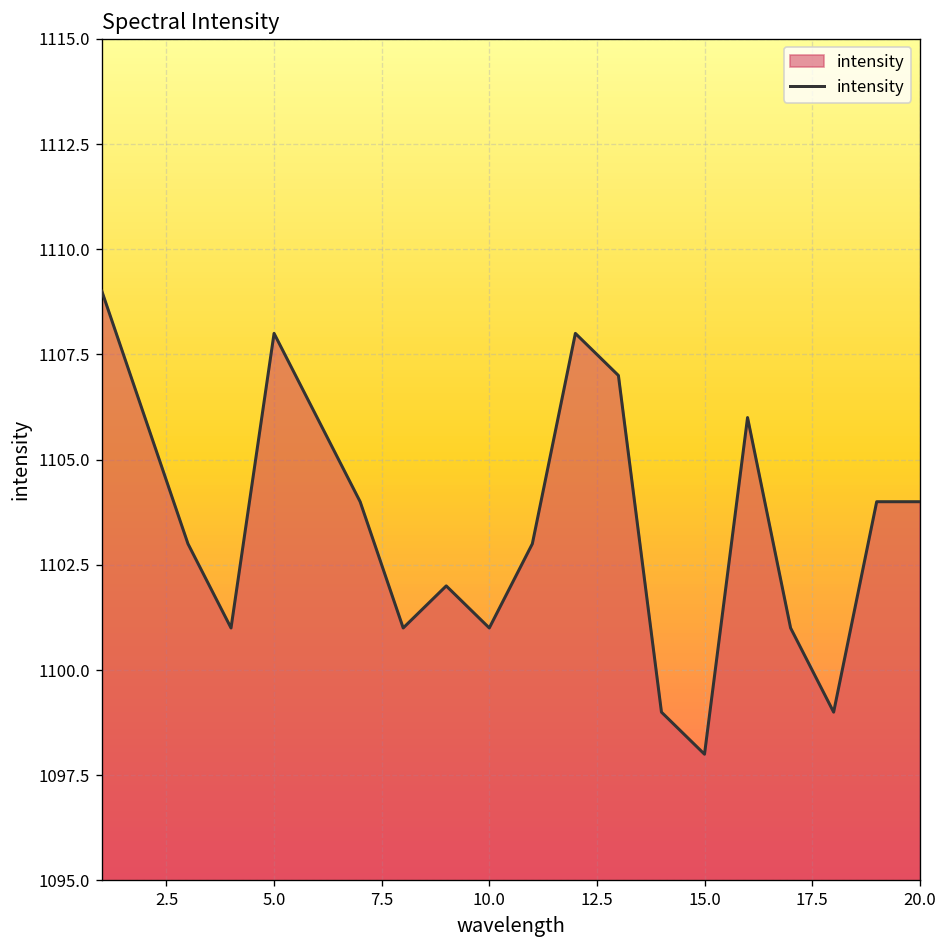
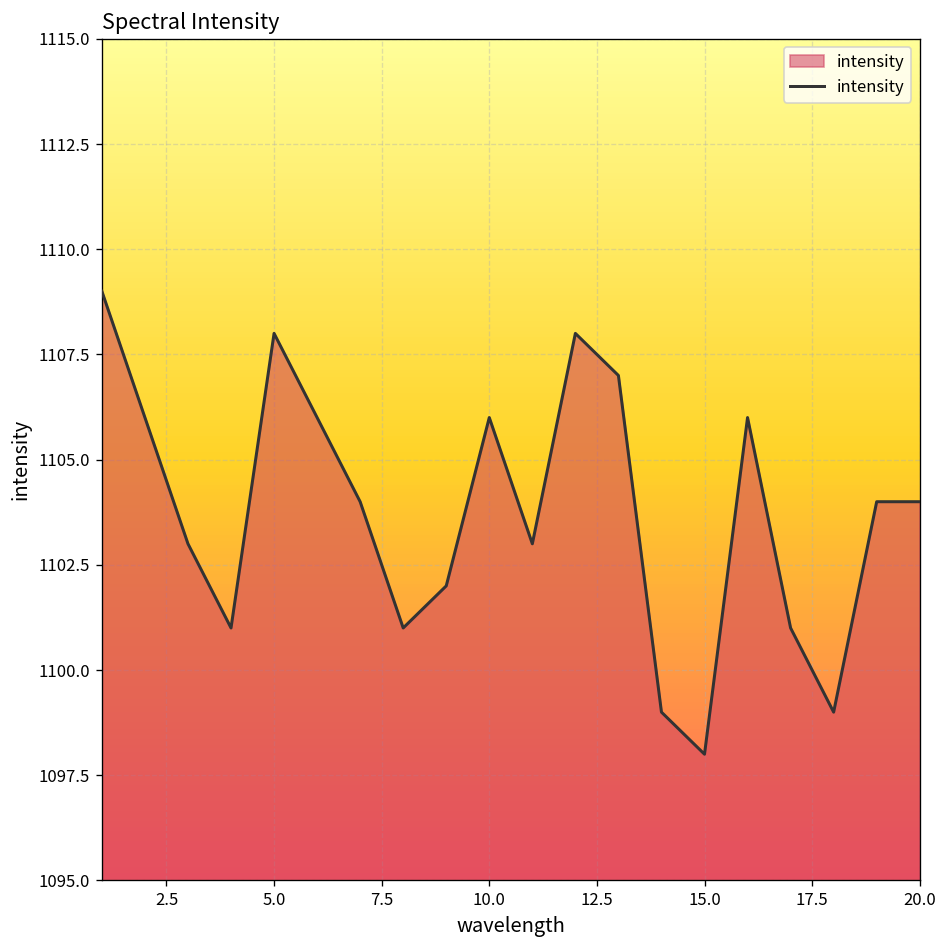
10.0: 1101 -> 1106
